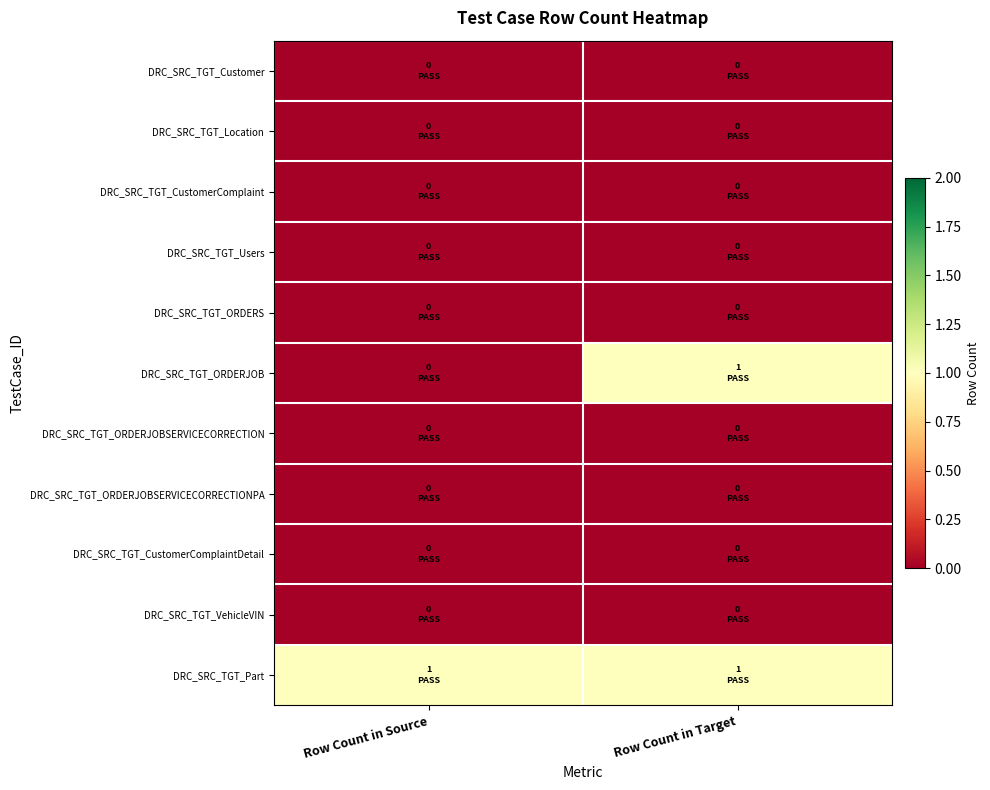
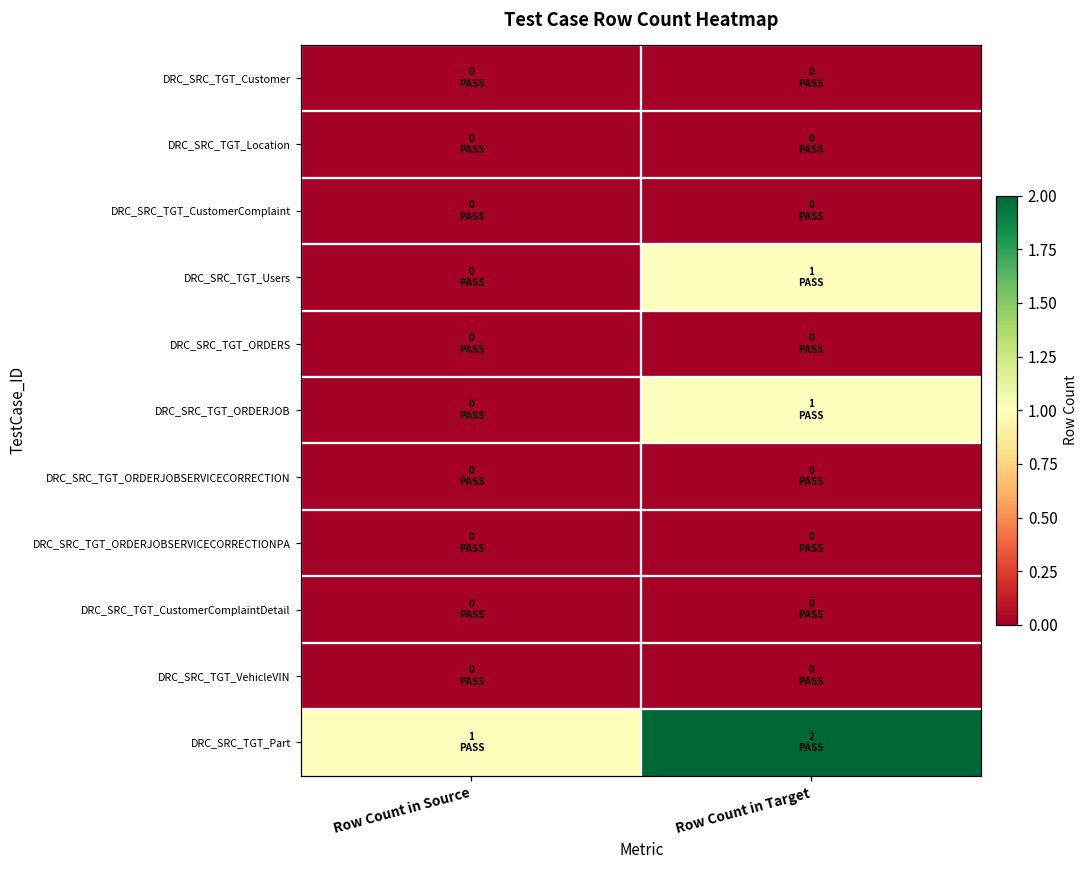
DRC_SRC_TGT_Users, Row Count in Target: 0 -> 1
DRC_SRC_TGT_Part, Row Count in Target: 1 -> 2
